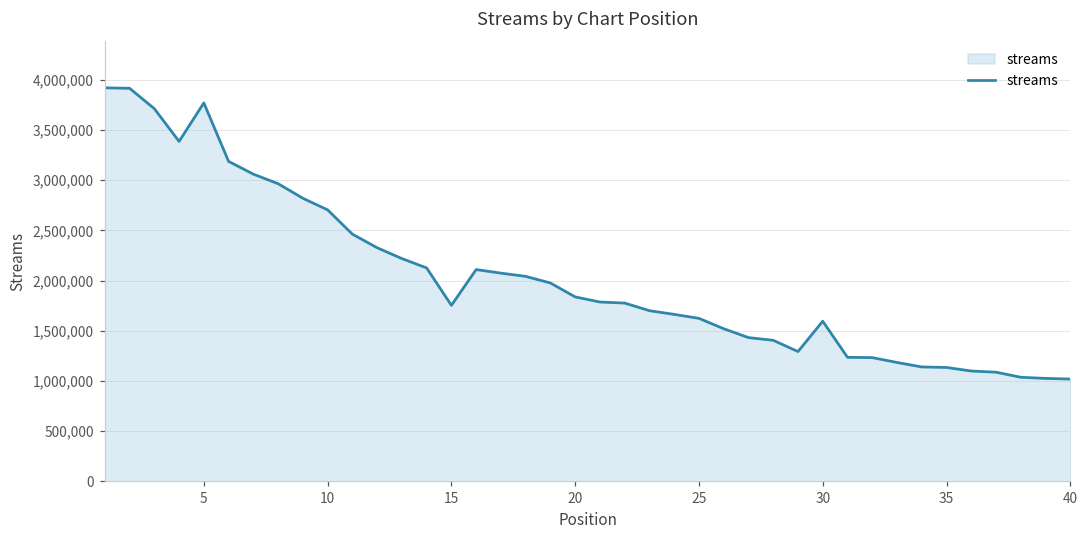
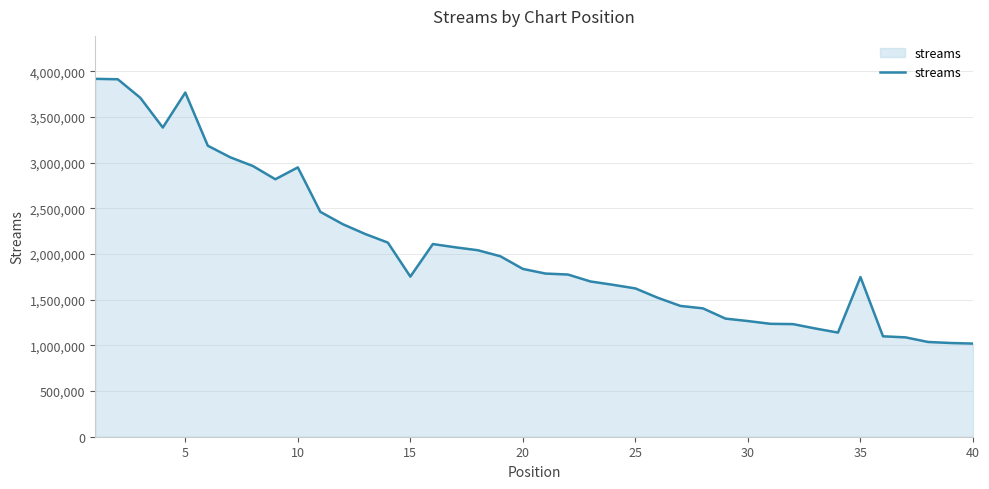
10: 2,700,000 -> 2,900,000
30: 1,600,000 -> 1,300,000
35: 1,100,000 -> 1,700,000
